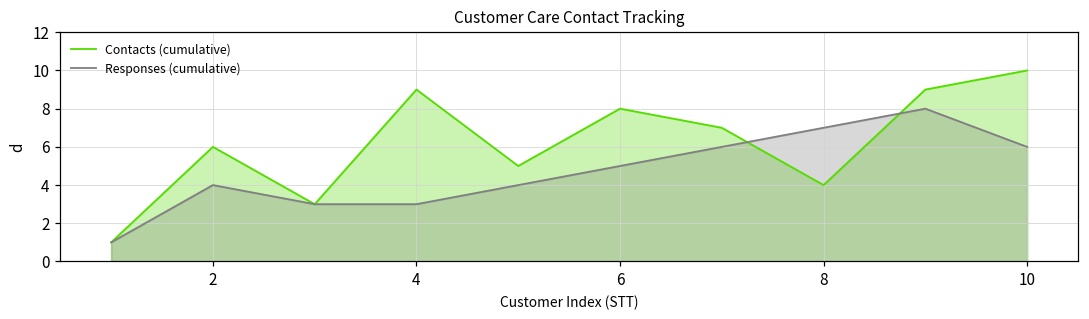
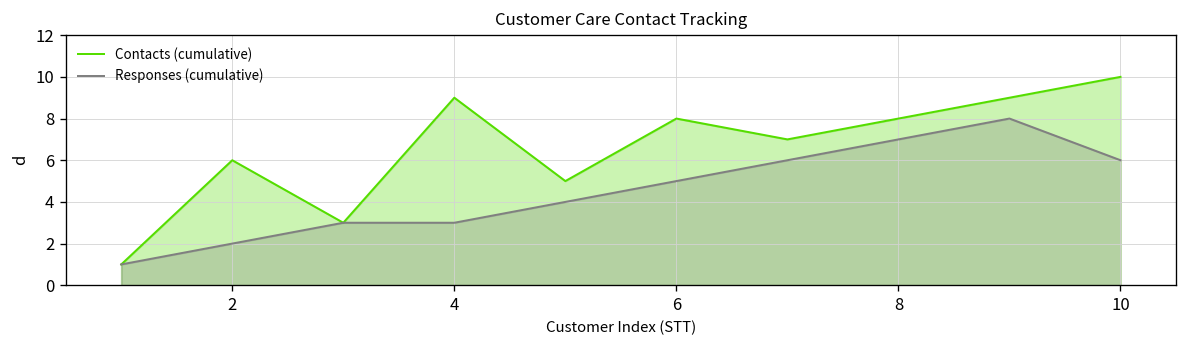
Responses (cumulative), 2: 4 -> 2
Contacts (cumulative), 8: 4 -> 8
